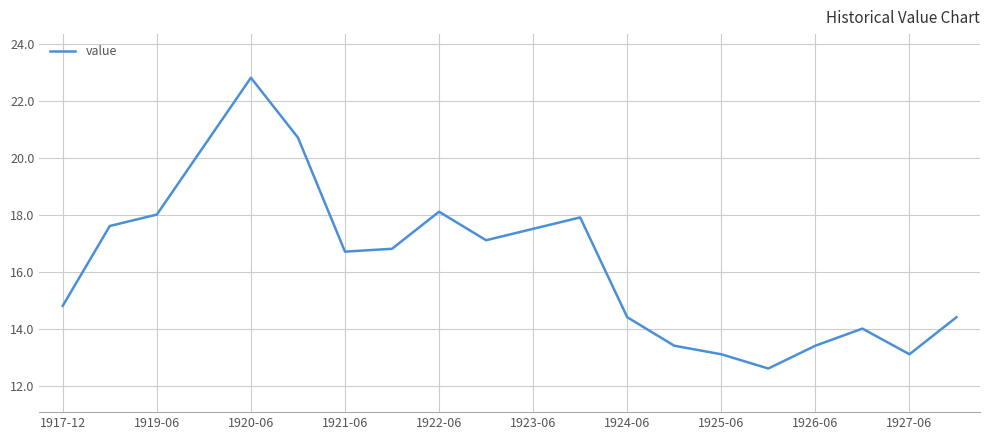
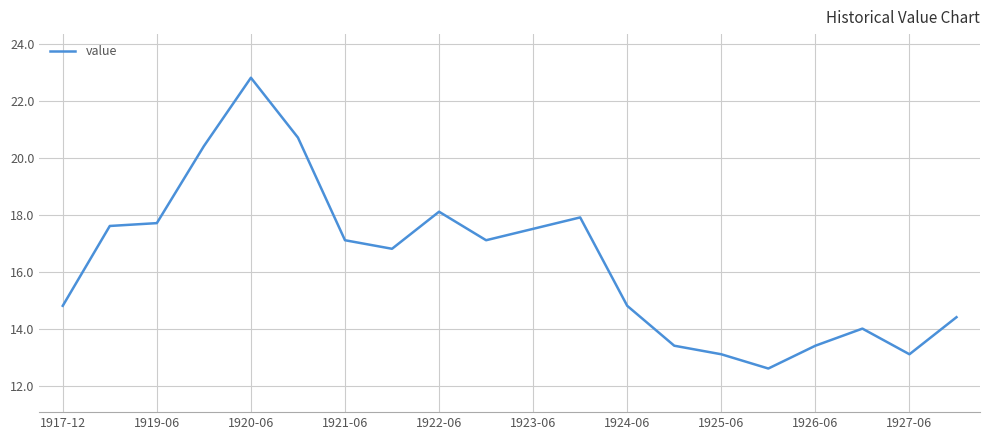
1919-06: 18.0 -> 17.7
1921-06: 16.7 -> 17.1
1924-06: 14.4 -> 14.8
